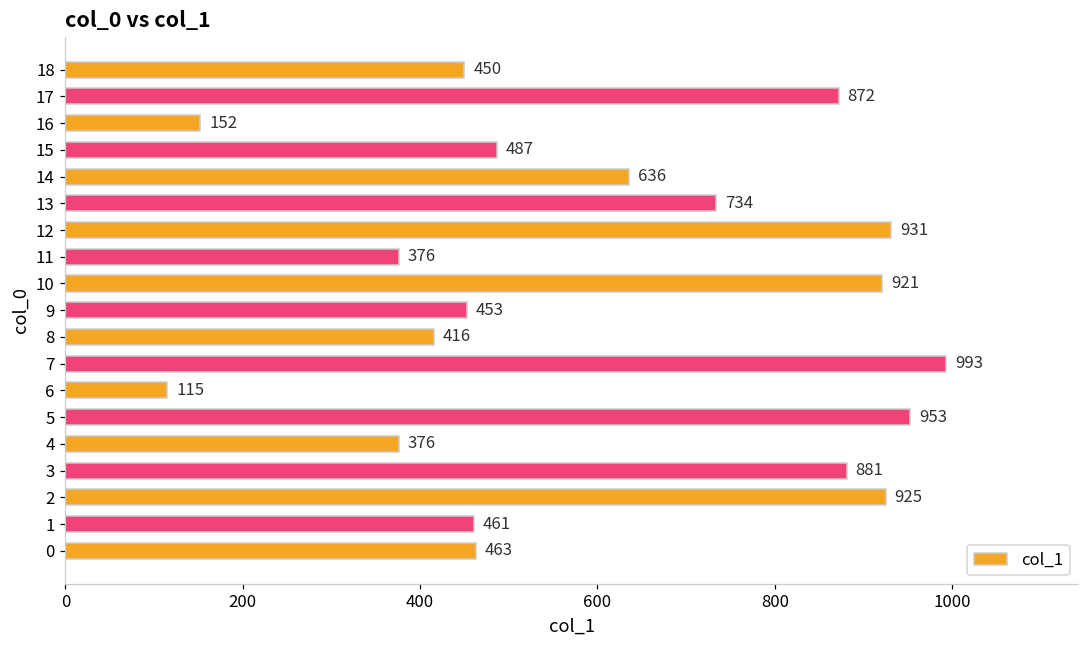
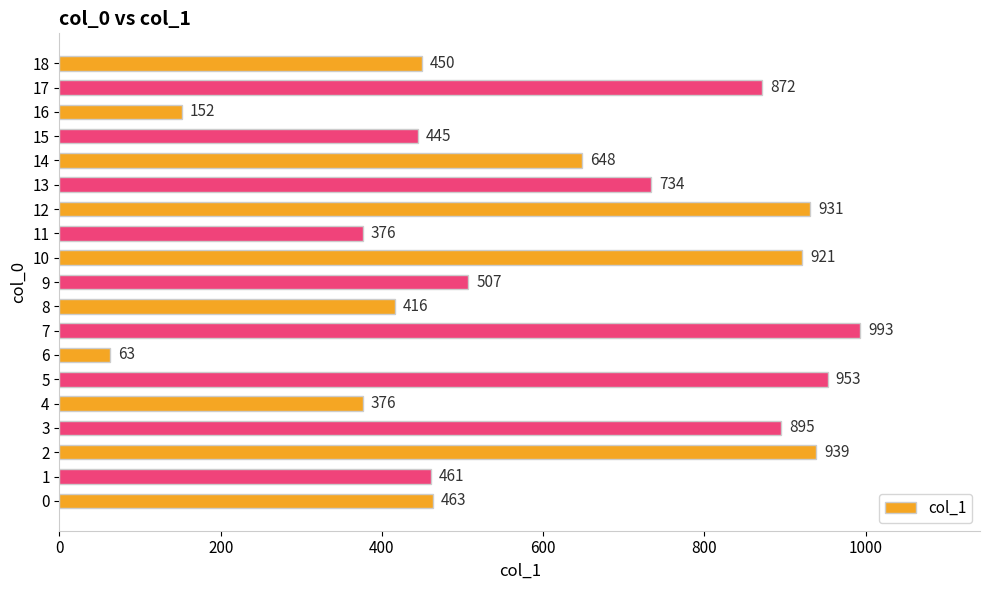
15: 487 -> 445
14: 636 -> 648
9: 453 -> 507
6: 115 -> 63
3: 881 -> 895
2: 925 -> 939
